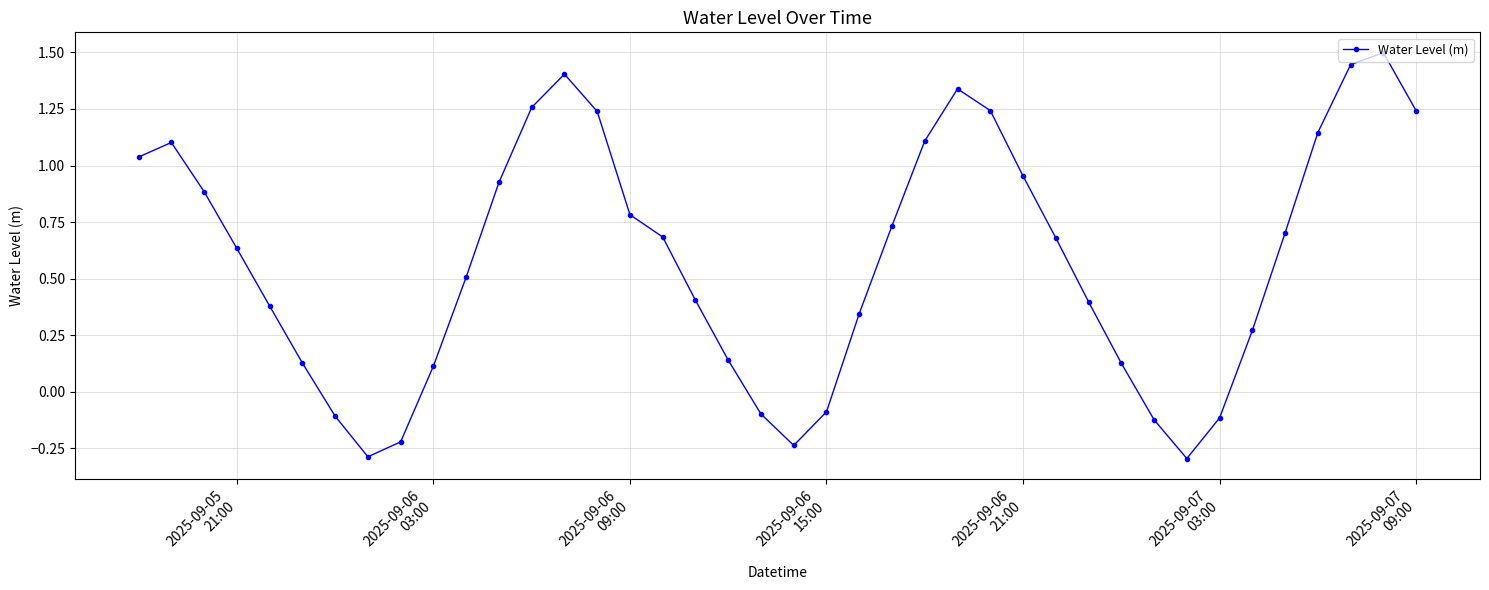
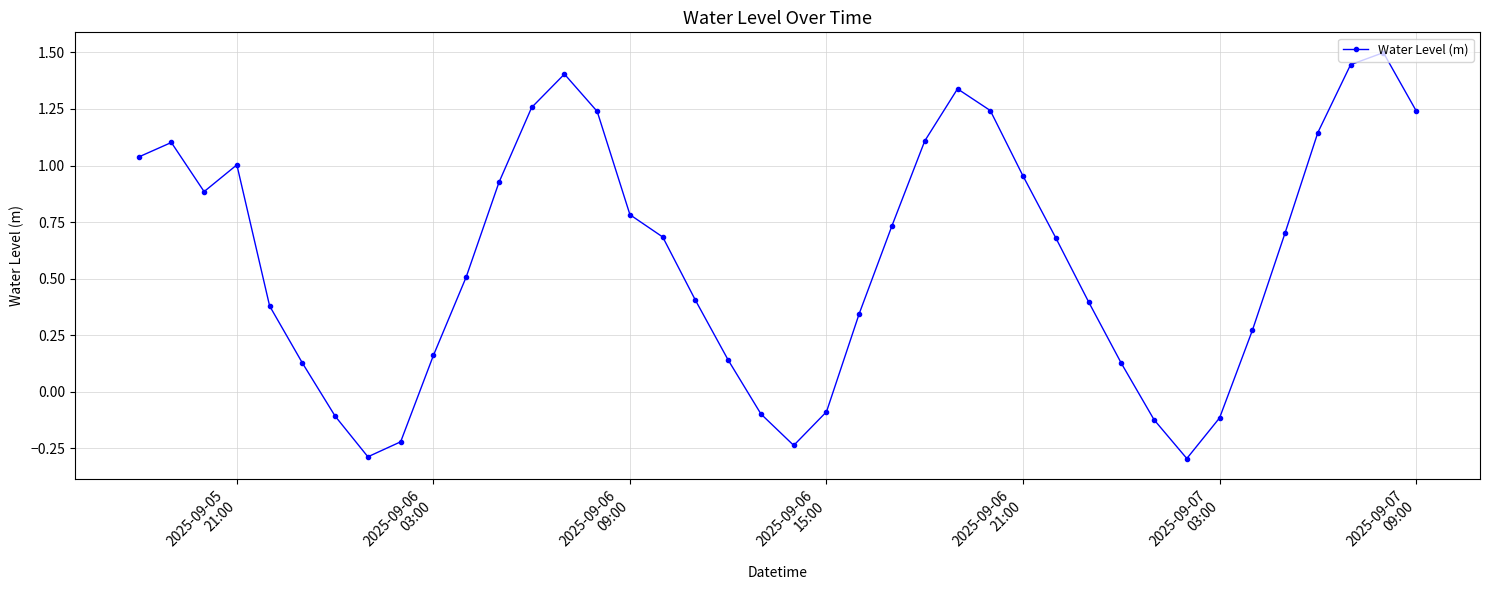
2025-09-05 21:00: 0.63 -> 1.00
2025-09-06 03:00: 0.11 -> 0.16
